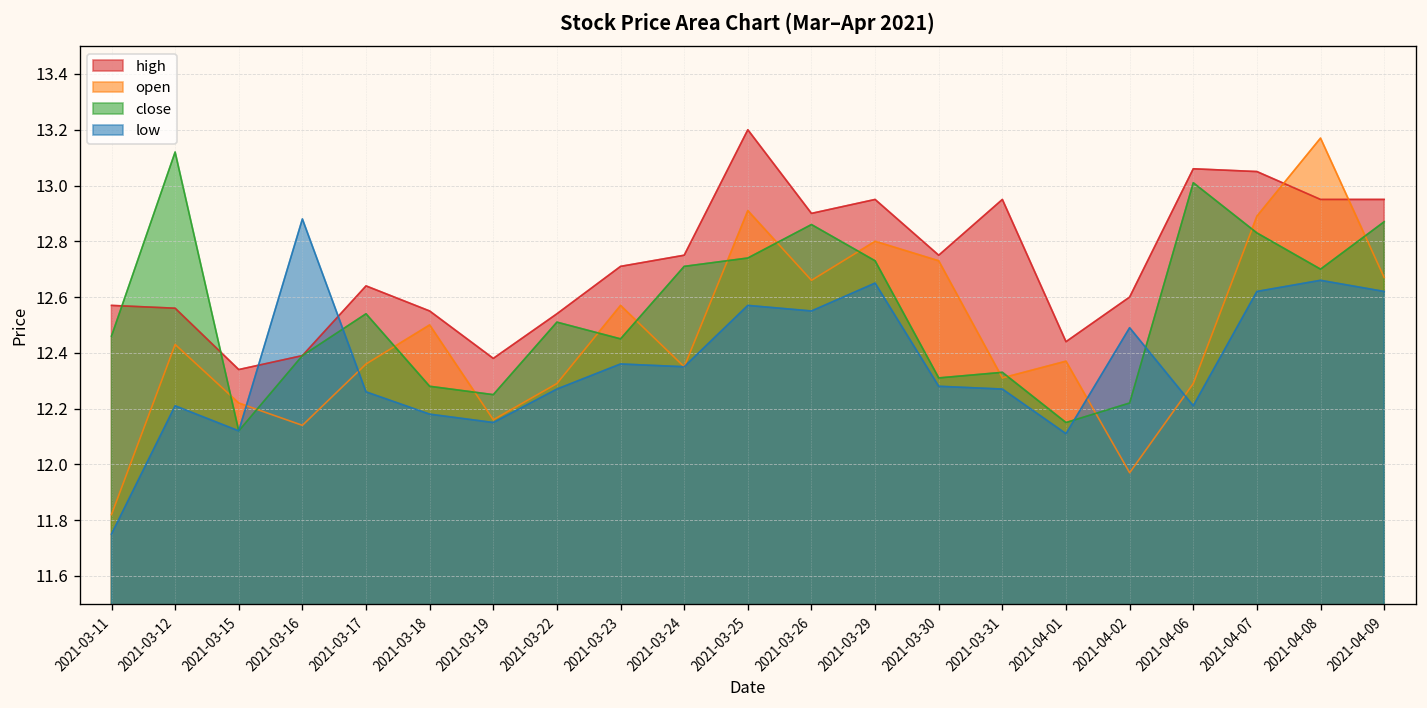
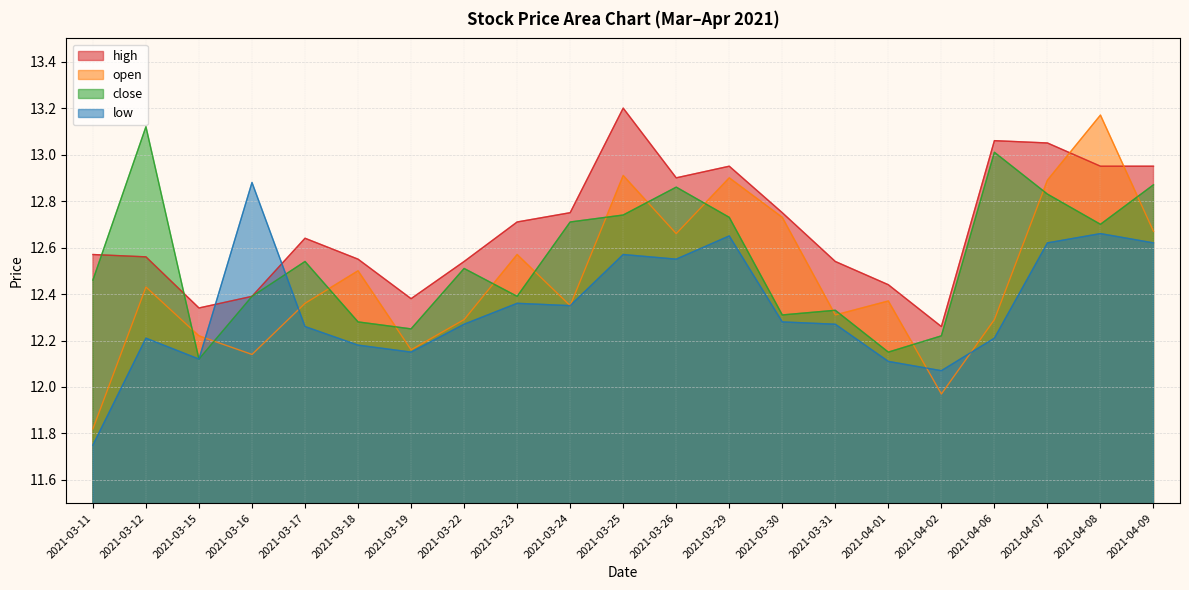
close, 2021-03-23: 12.45 -> 12.39
open, 2021-03-29: 12.8 -> 12.9
high, 2021-03-31: 12.95 -> 12.54
high, 2021-04-02: 12.60 -> 12.26
low, 2021-04-02: 12.49 -> 12.07
